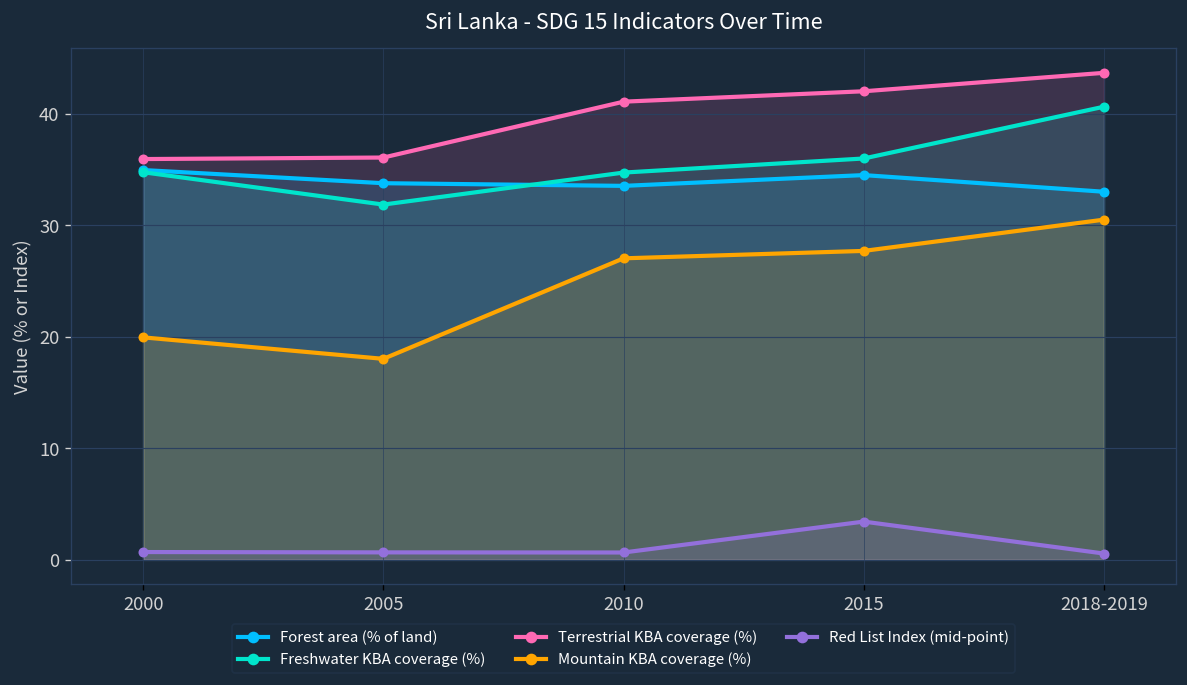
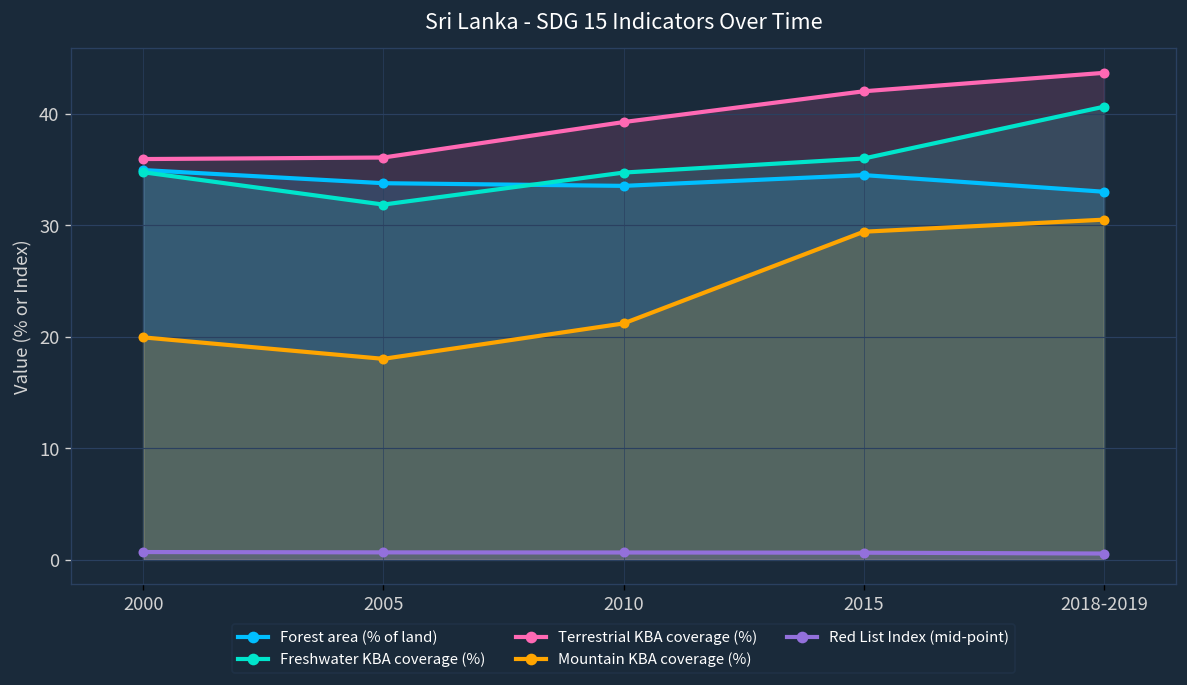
Terrestrial KBA coverage (%), 2010: 41 -> 39
Mountain KBA coverage (%), 2010: 27 -> 21
Mountain KBA coverage (%), 2015: 28 -> 29
Red List Index (mid-point), 2015: 3 -> 1
